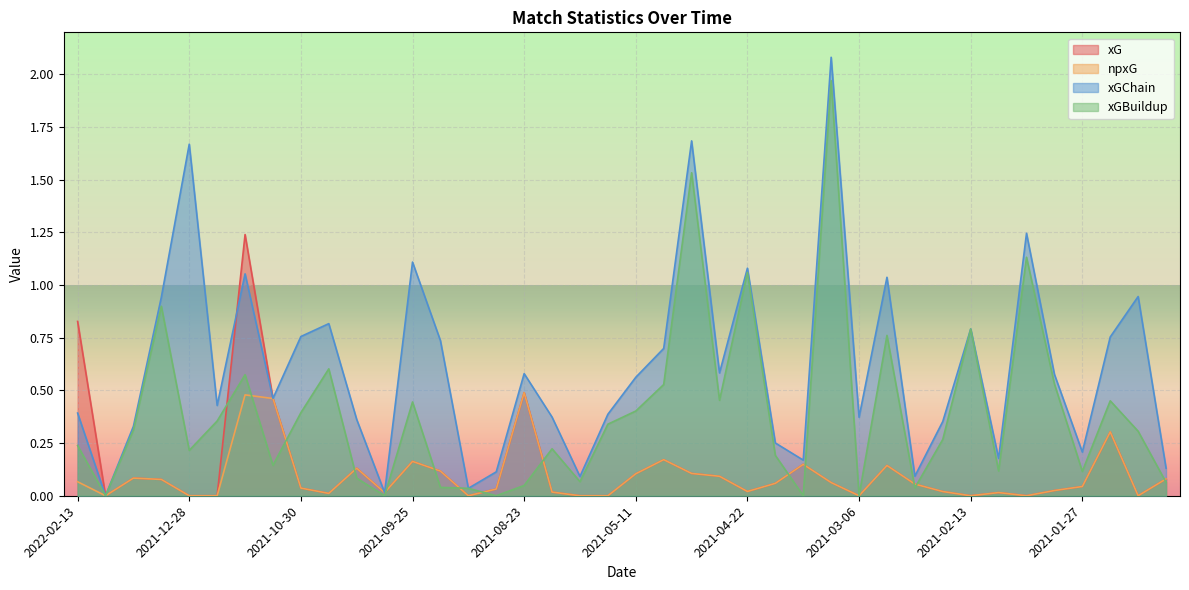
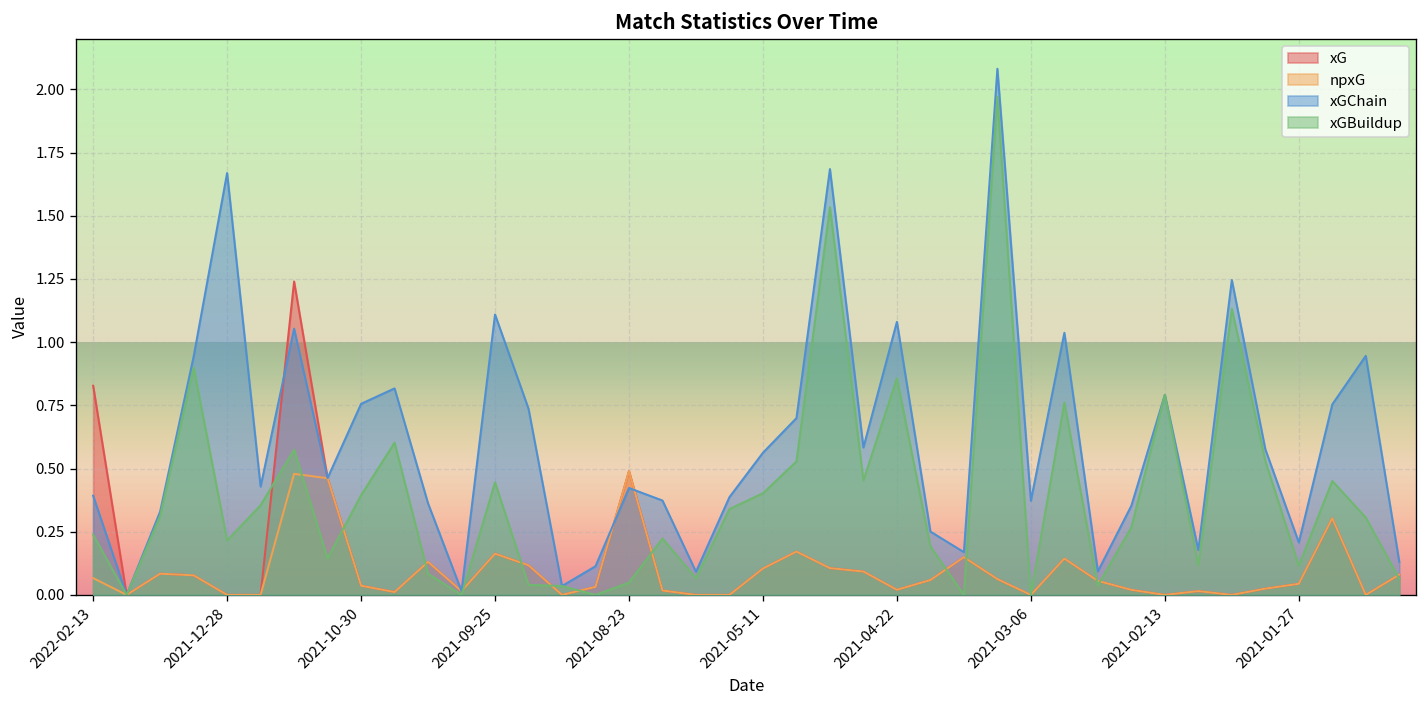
xGChain, 2021-08-23: 0.58 -> 0.42
xGBuildup, 2021-04-22: 1.06 -> 0.86
